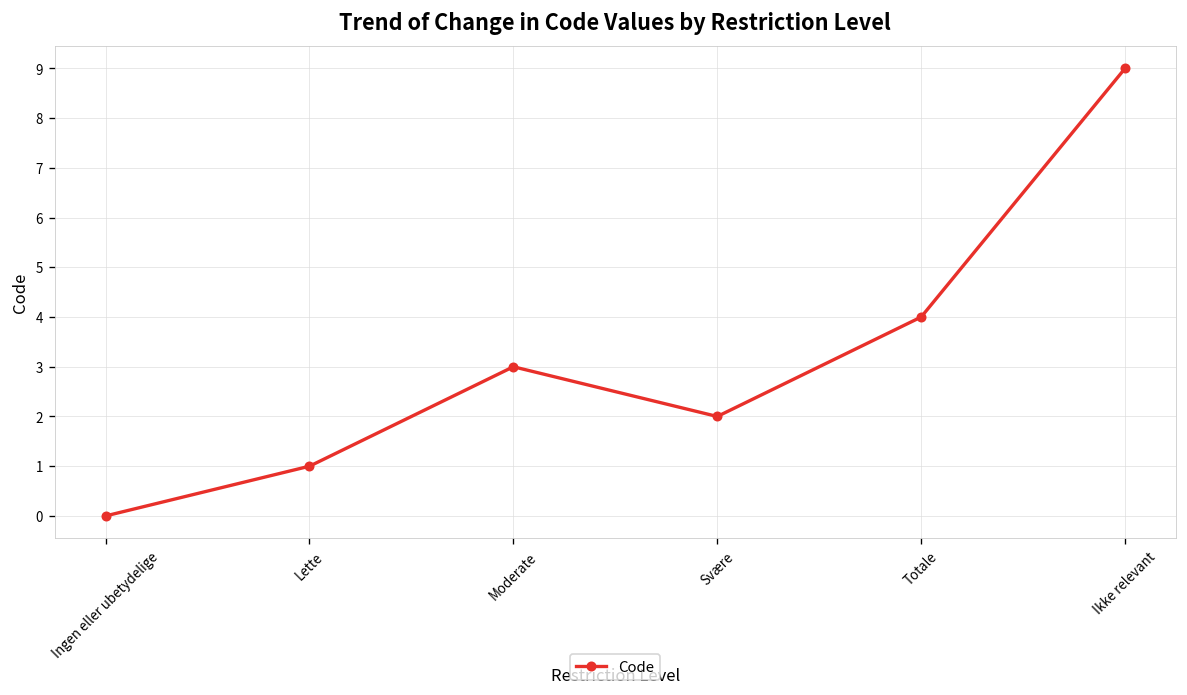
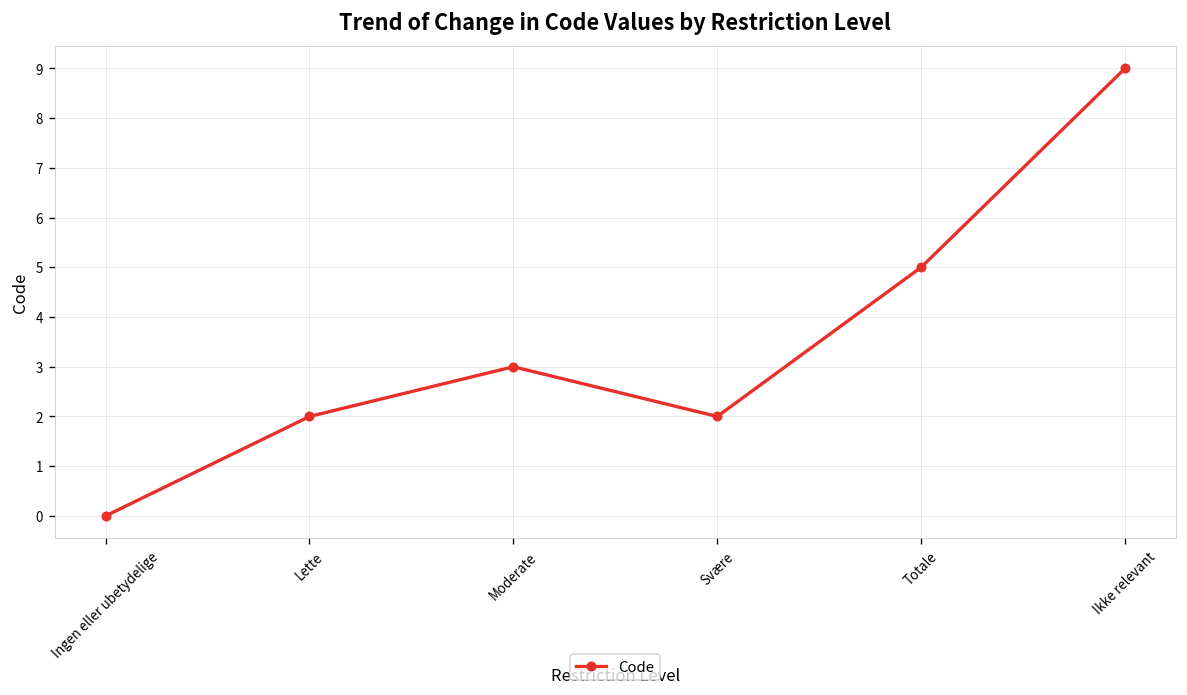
Lette: 1 -> 2
Totale: 4 -> 5
